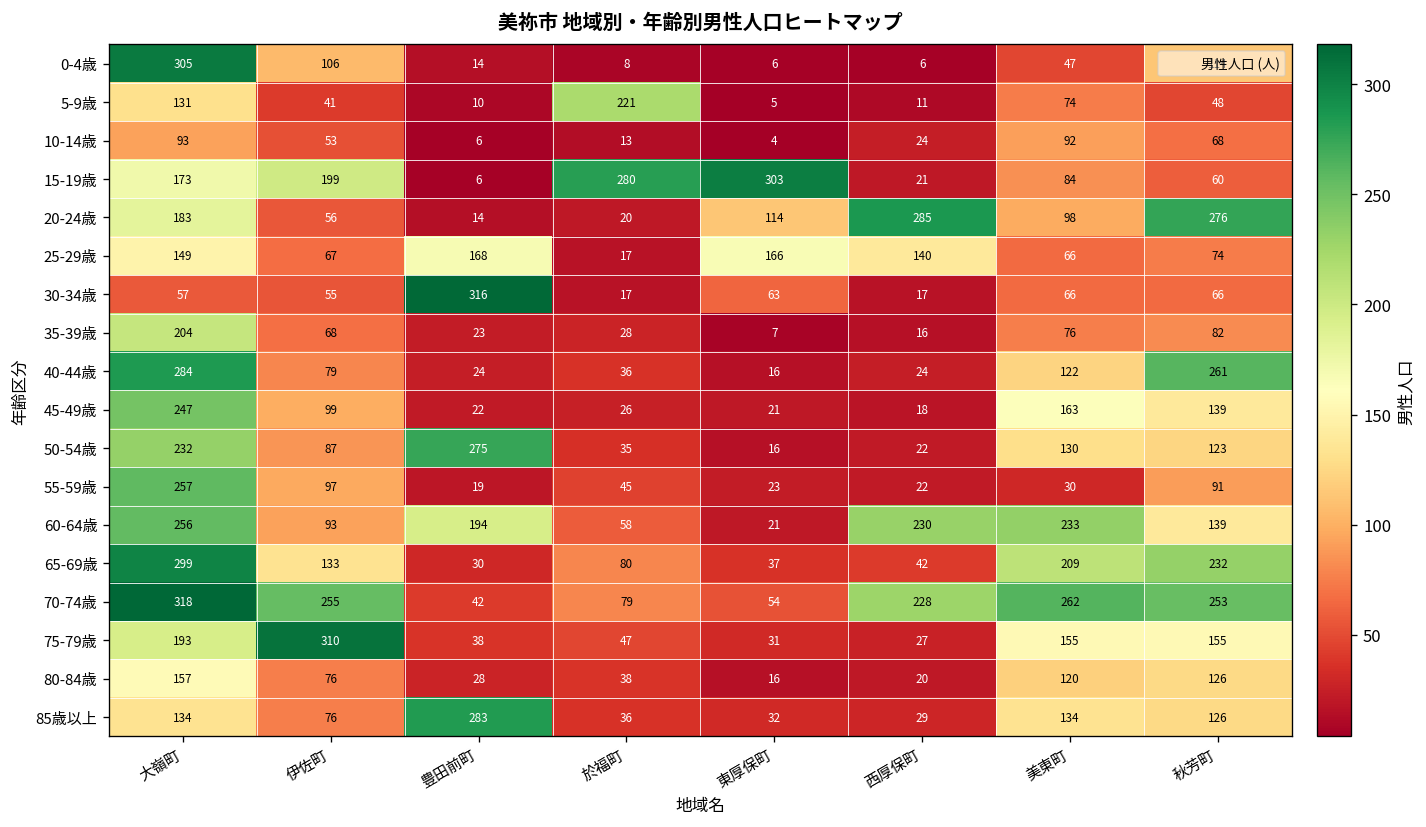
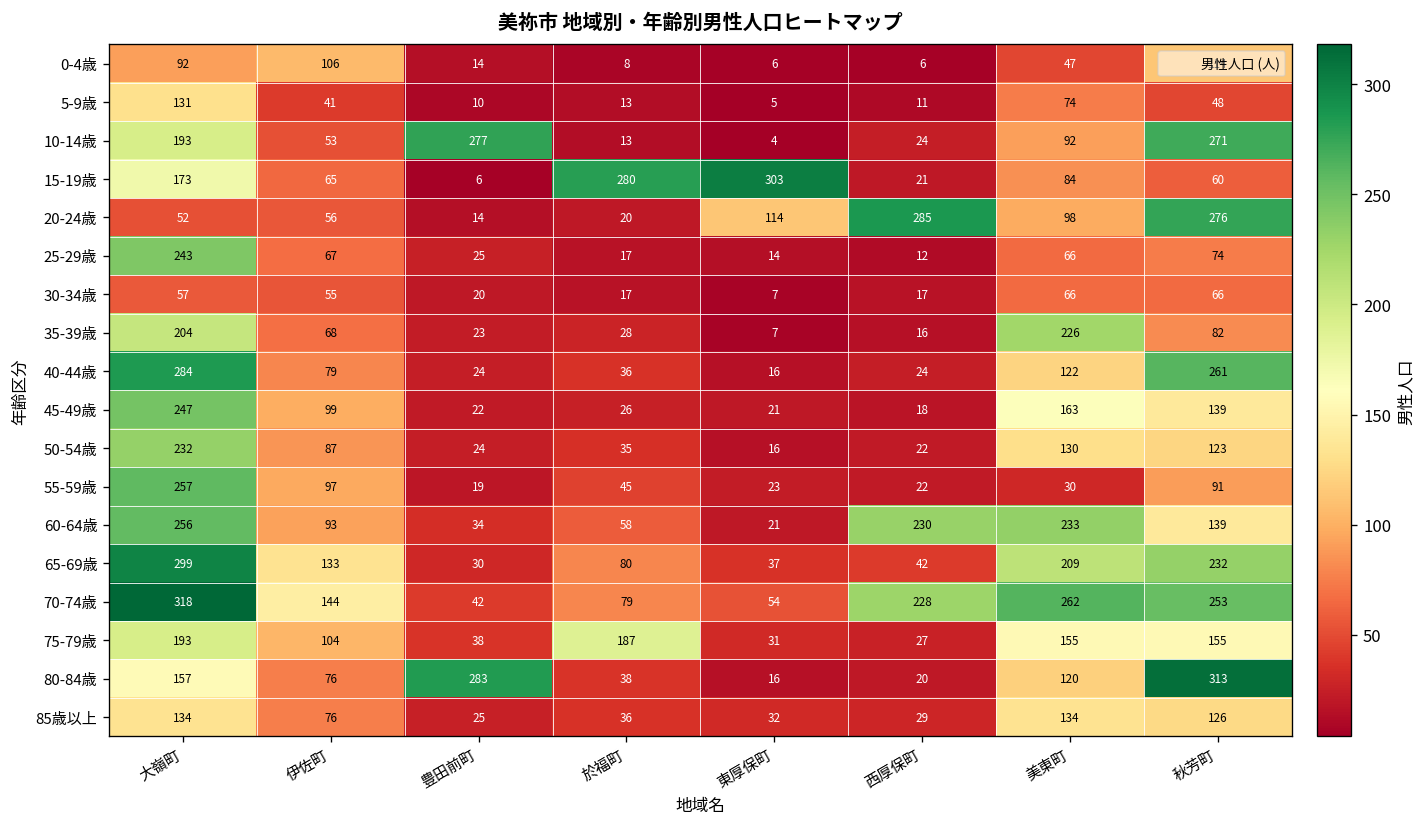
0-4歳, 大嶺町: 305 -> 92
5-9歳, 於福町: 221 -> 13
10-14歳, 大嶺町: 93 -> 193
10-14歳, 豊田前町: 6 -> 277
10-14歳, 秋芳町: 68 -> 271
15-19歳, 伊佐町: 199 -> 65
20-24歳, 大嶺町: 183 -> 52
25-29歳, 大嶺町: 149 -> 243
25-29歳, 豊田前町: 168 -> 25
25-29歳, 東厚保町: 166 -> 14
25-29歳, 西厚保町: 140 -> 12
30-34歳, 豊田前町: 316 -> 20
30-34歳, 東厚保町: 63 -> 7
35-39歳, 美東町: 76 -> 226
50-54歳, 豊田前町: 275 -> 24
60-64歳, 豊田前町: 194 -> 34
70-74歳, 伊佐町: 255 -> 144
75-79歳, 伊佐町: 310 -> 104
75-79歳, 於福町: 47 -> 187
80-84歳, 豊田前町: 28 -> 283
80-84歳, 秋芳町: 126 -> 313
85歳以上, 豊田前町: 283 -> 25
